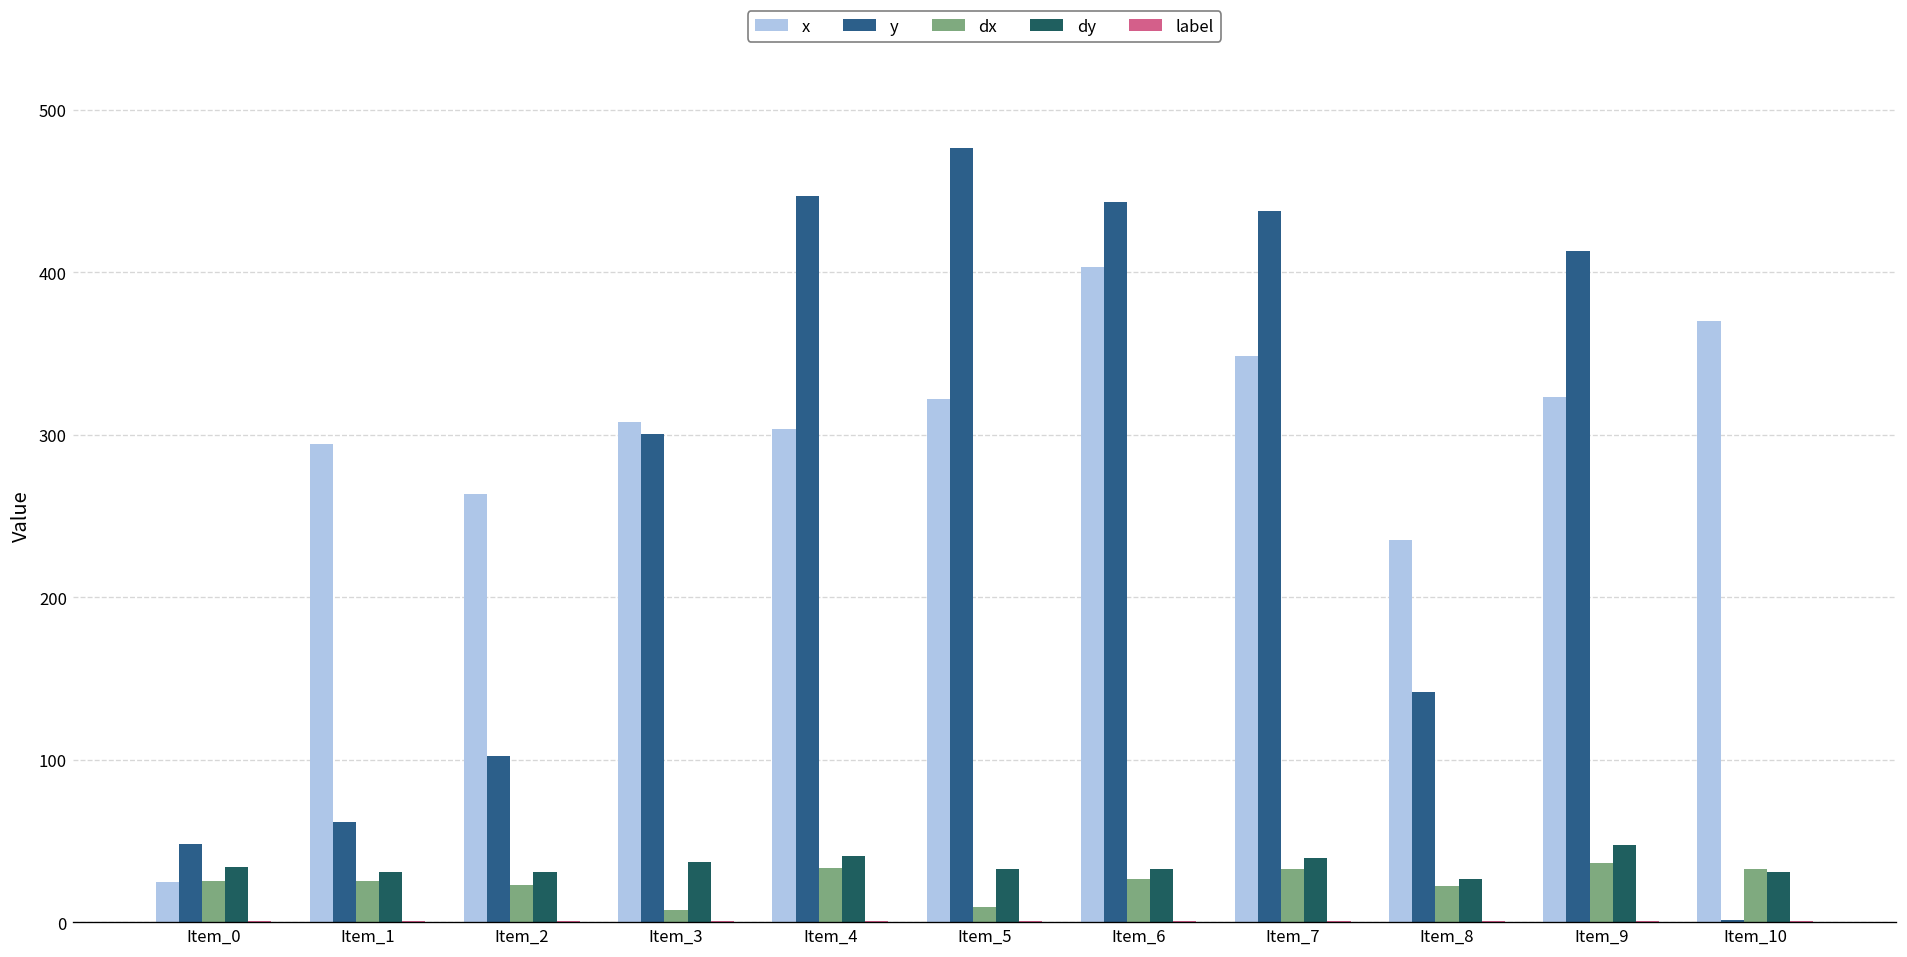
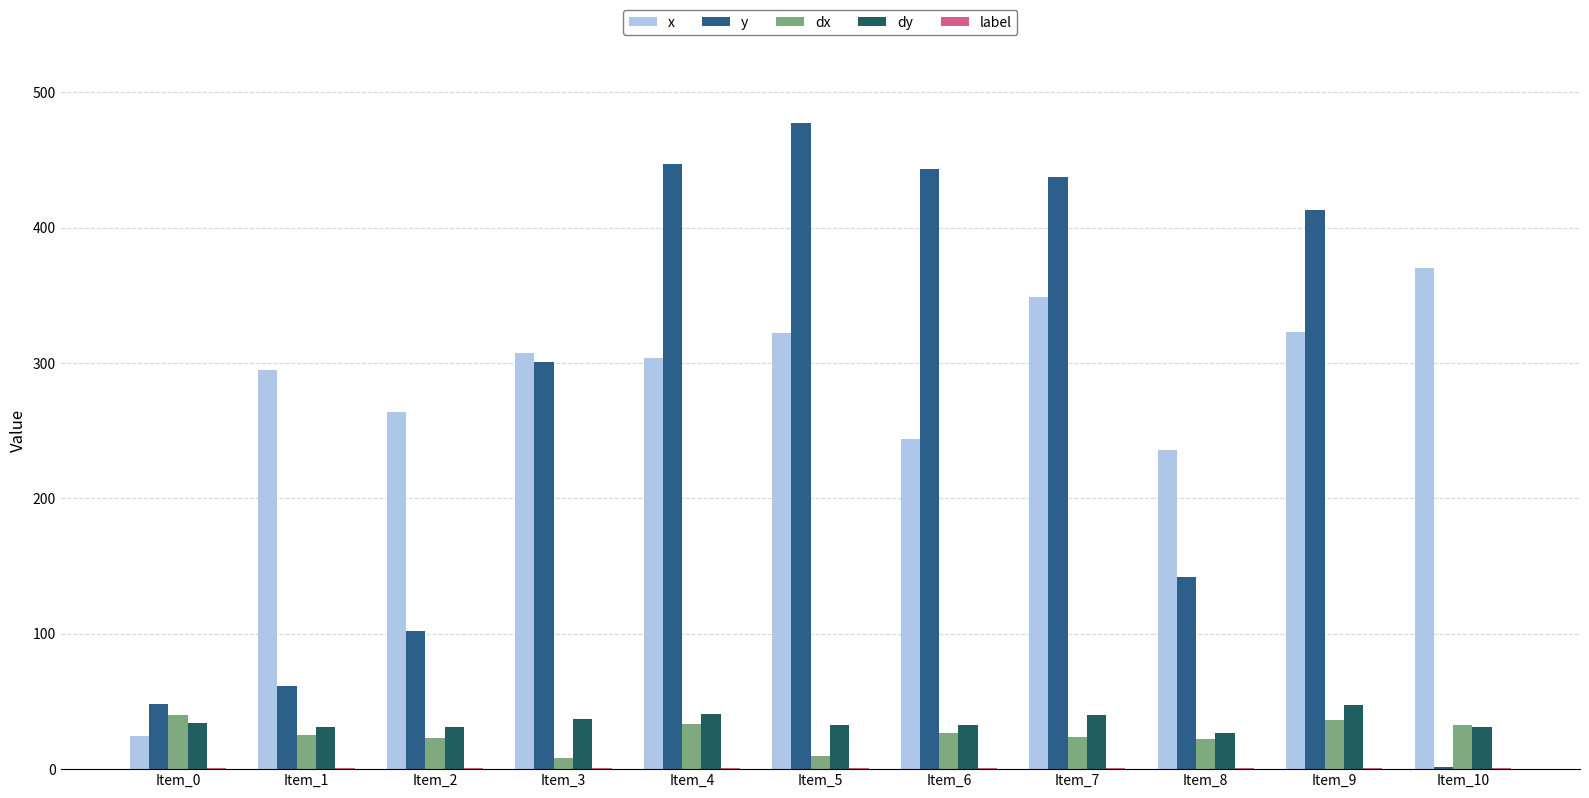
dx, Item_0: 26 -> 40
x, Item_6: 403 -> 244
dx, Item_7: 33 -> 24
